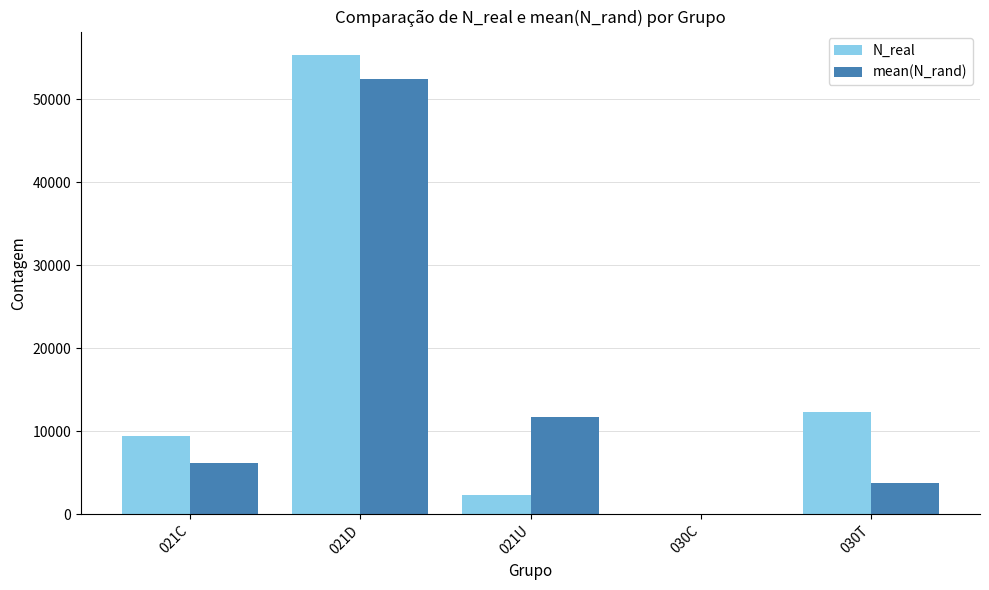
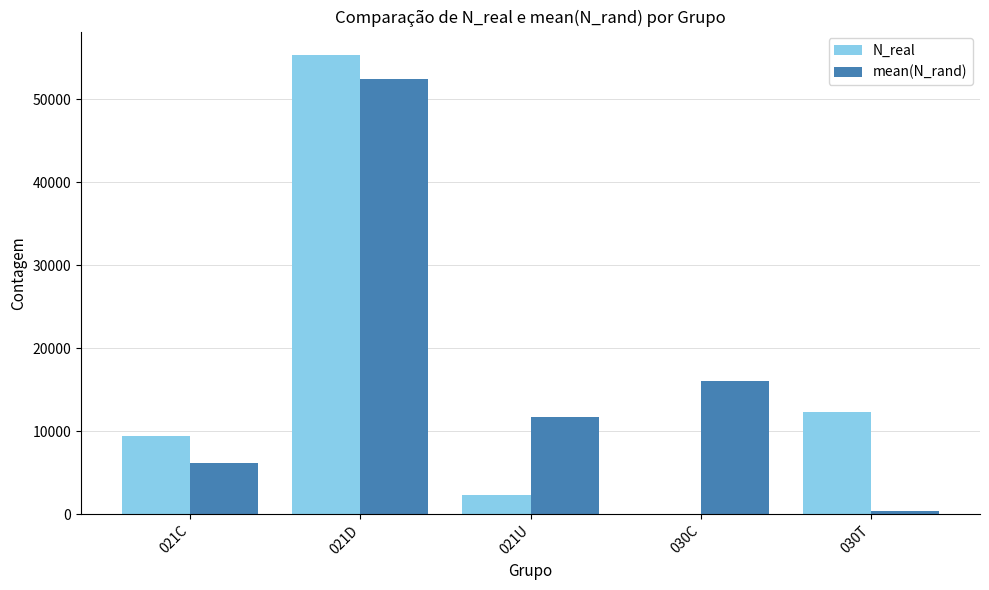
mean(N_rand), 030C: 0 -> 16000
mean(N_rand), 030T: 4000 -> 0
